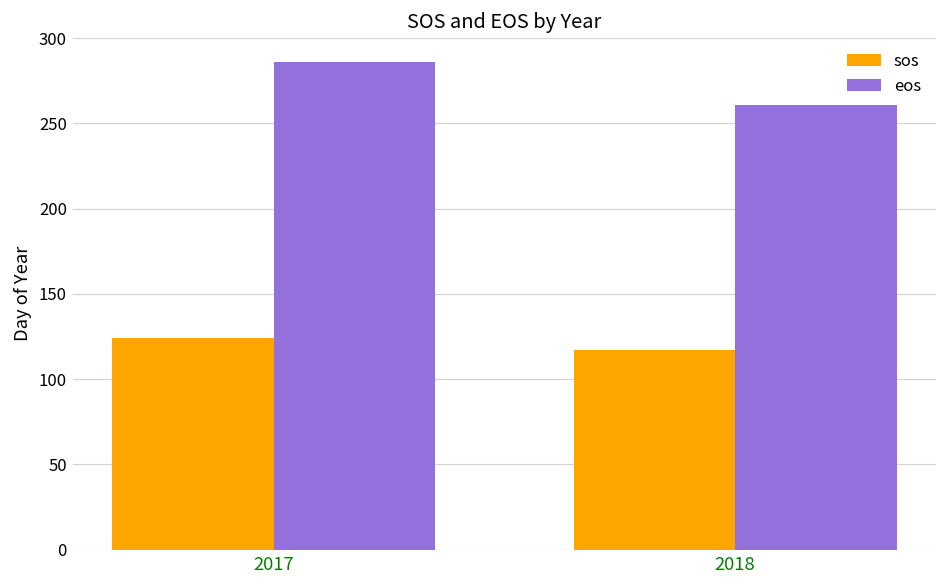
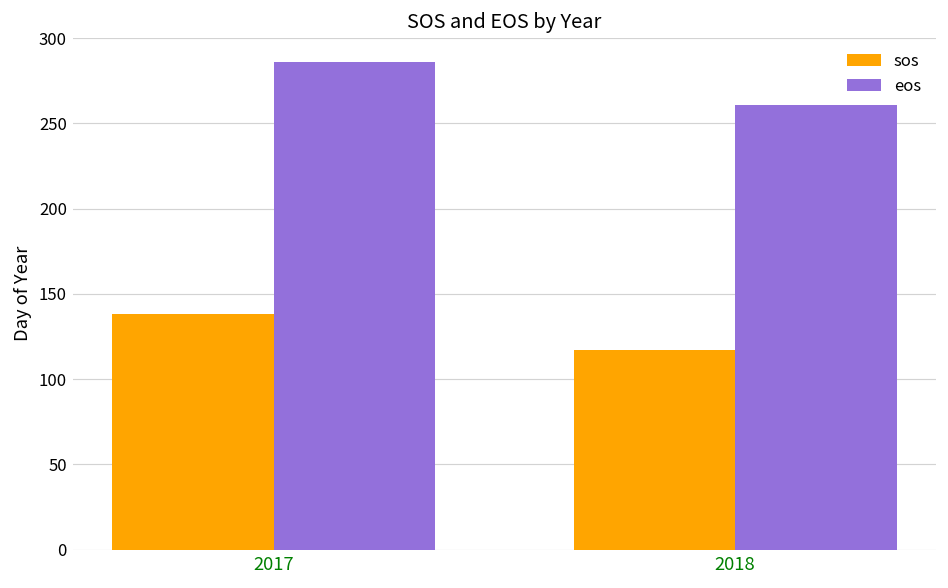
sos, 2017: 124 -> 138
